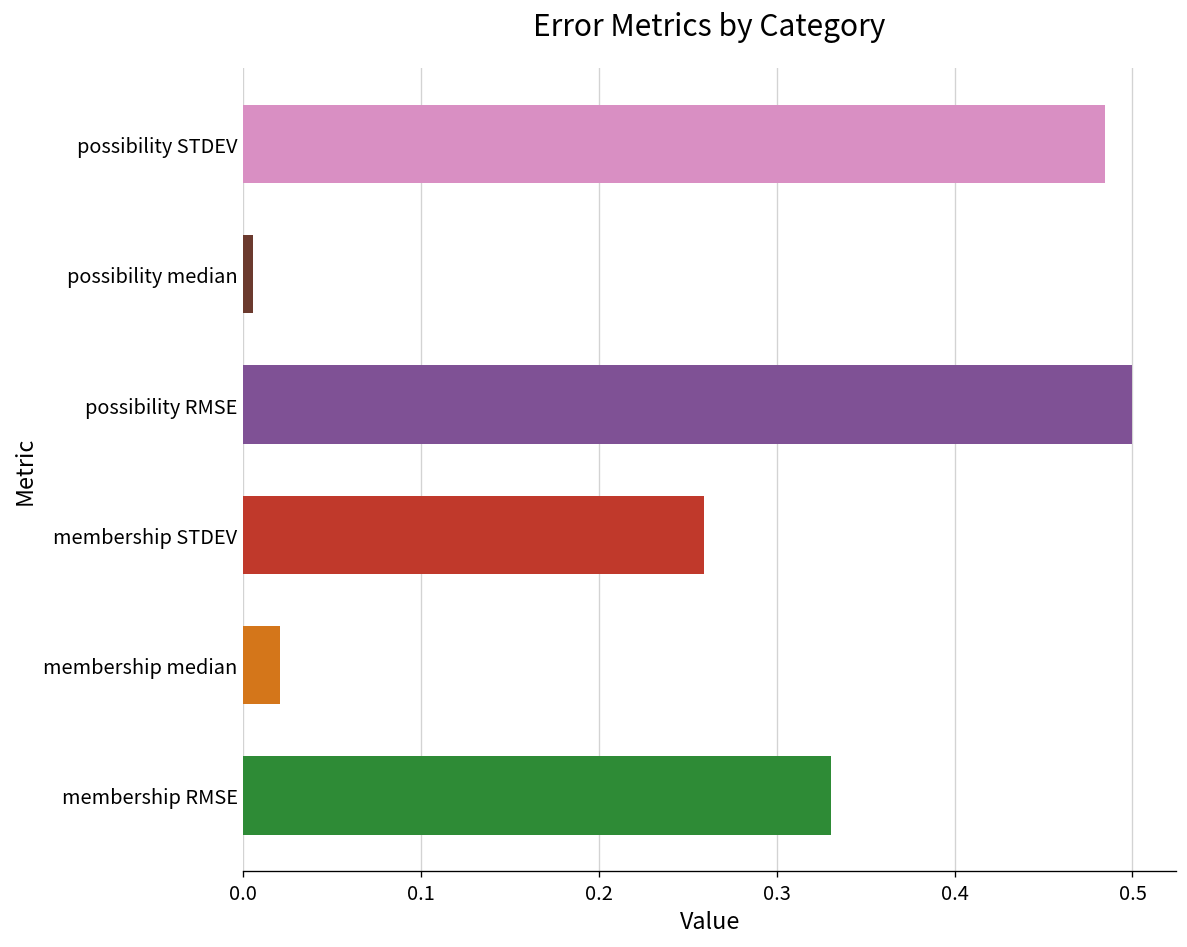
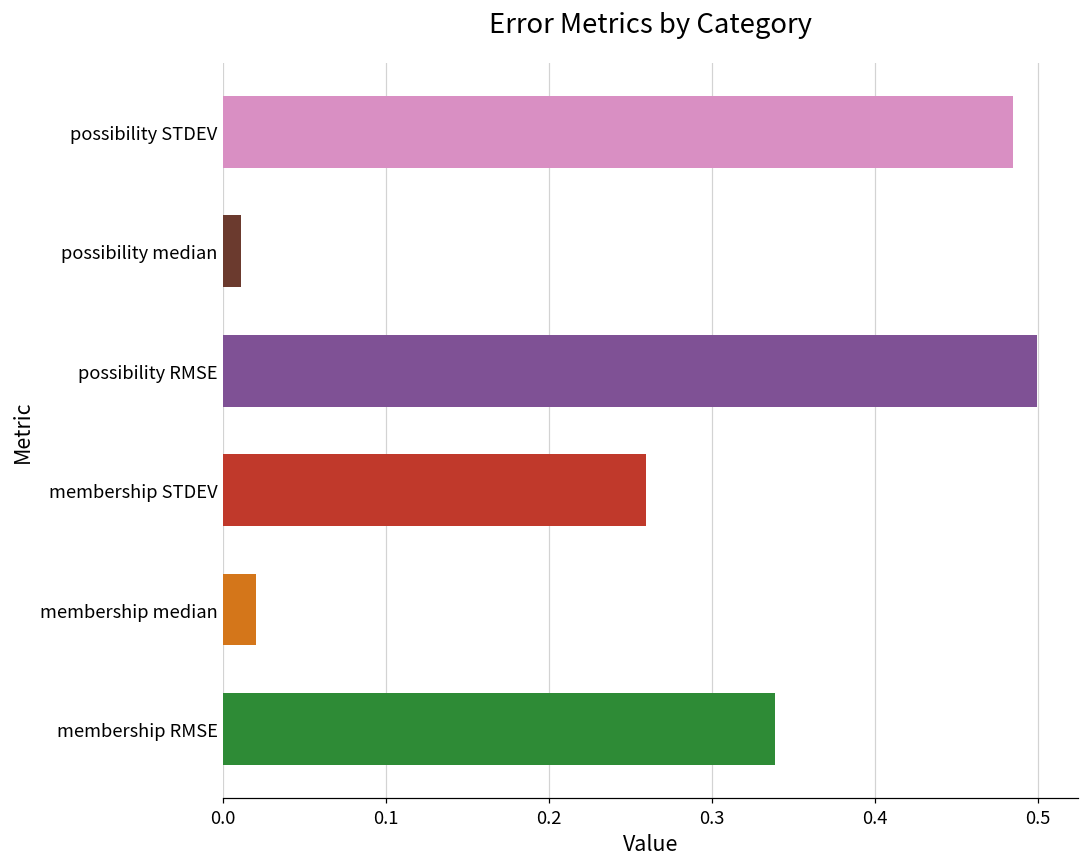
possibility median: 0.005 -> 0.011
membership RMSE: 0.330 -> 0.339
